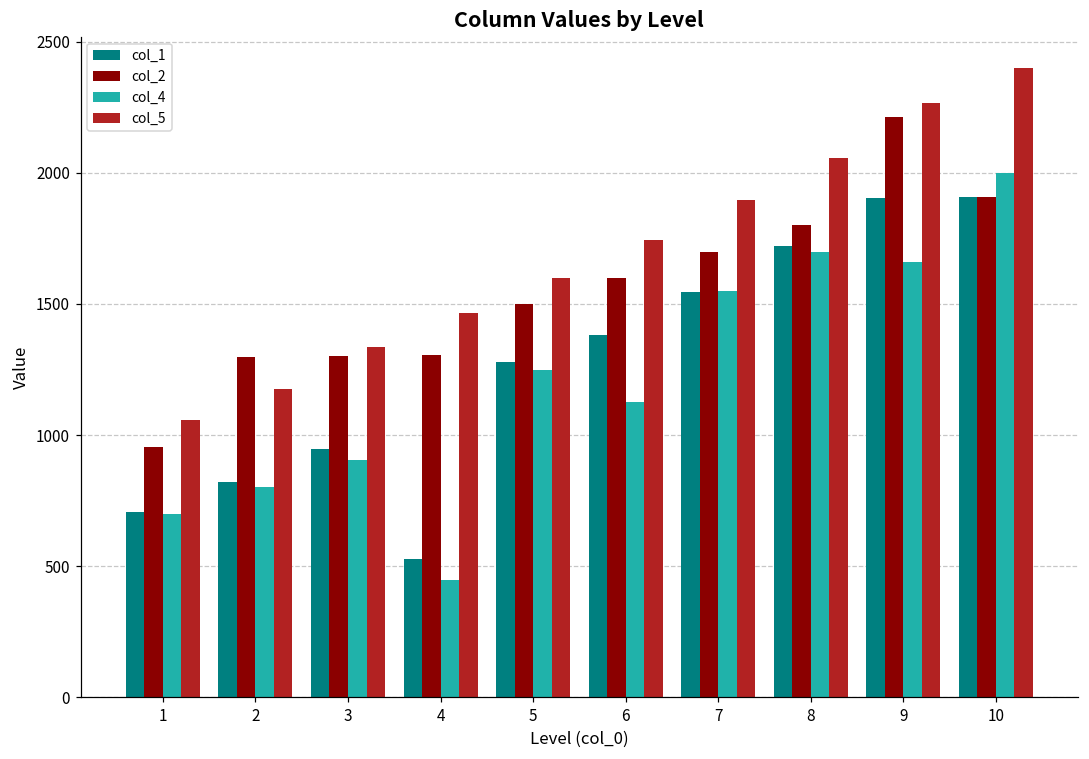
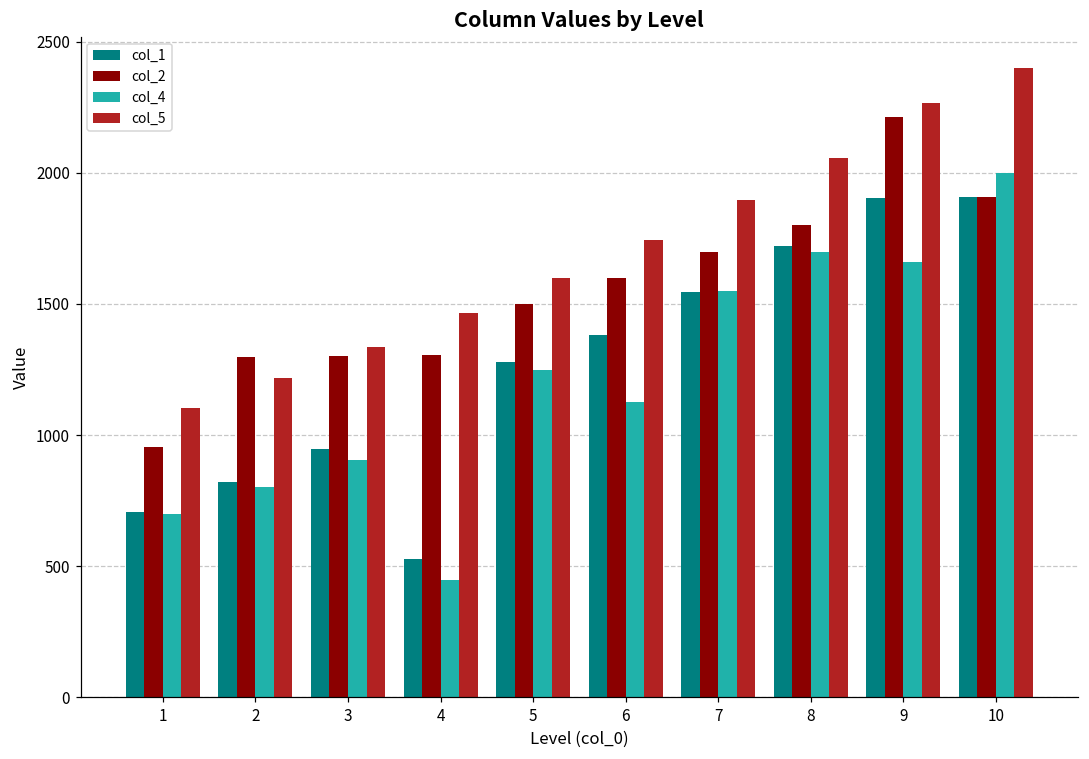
col_5, 1: 1060 -> 1100
col_5, 2: 1180 -> 1220
